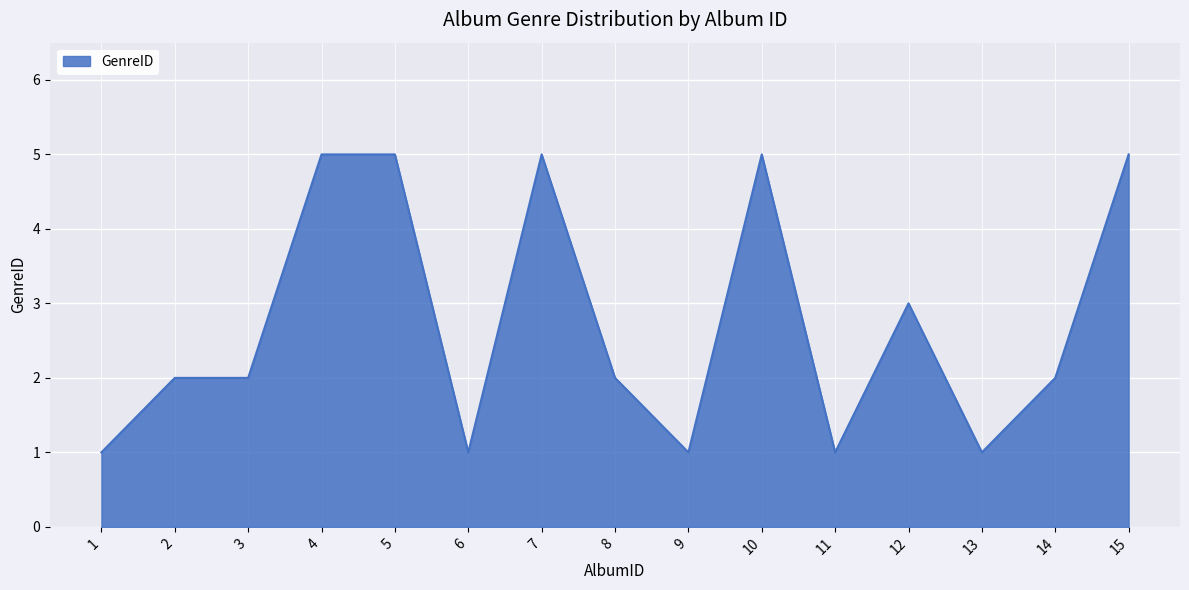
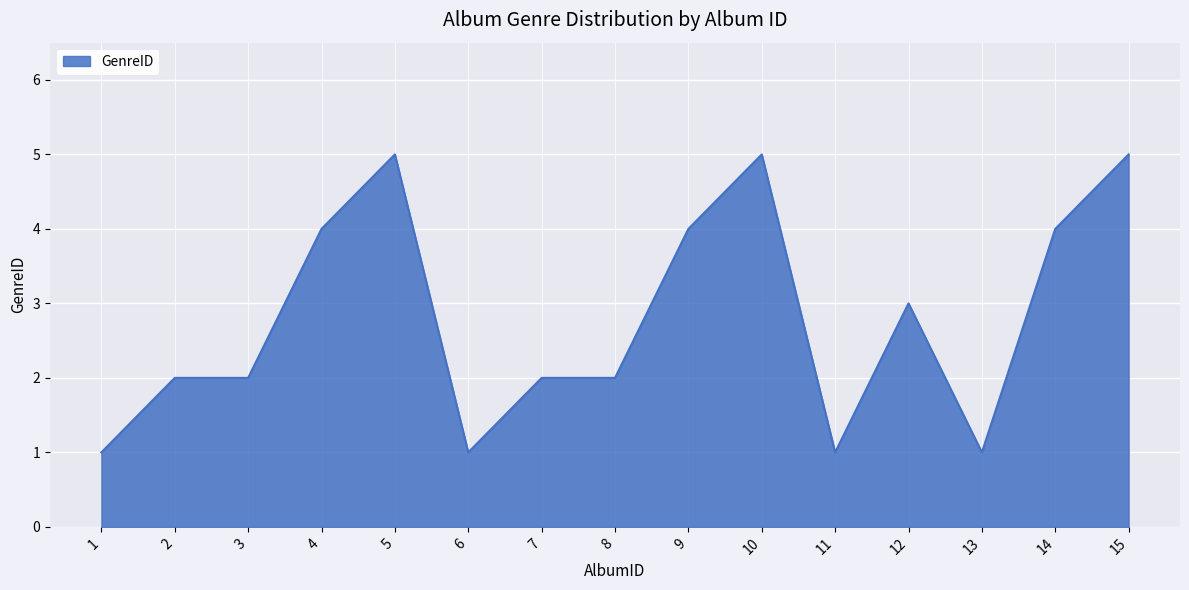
4: 5 -> 4
7: 5 -> 2
9: 1 -> 4
14: 2 -> 4
